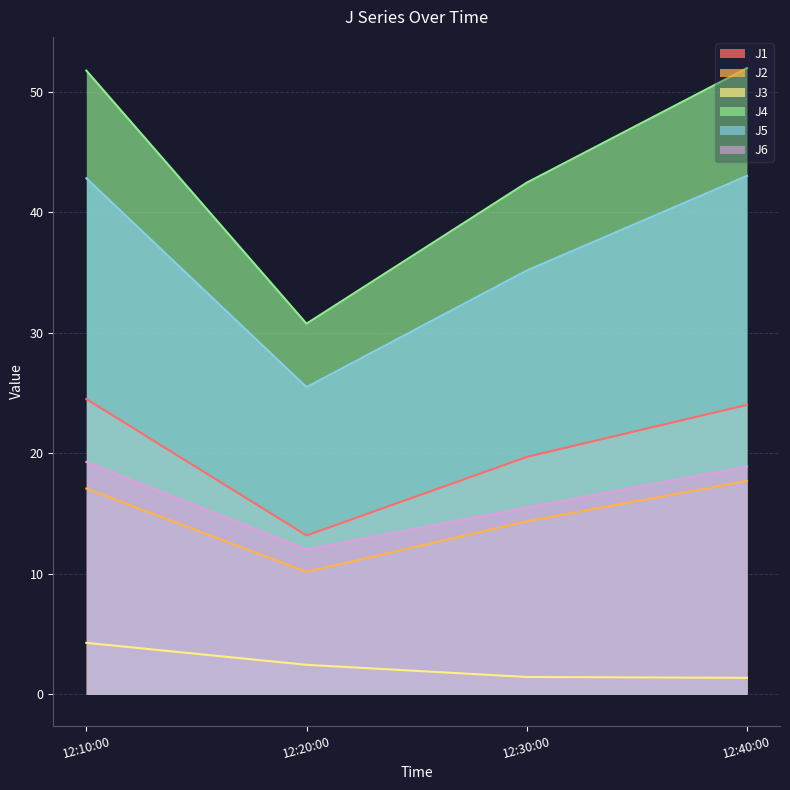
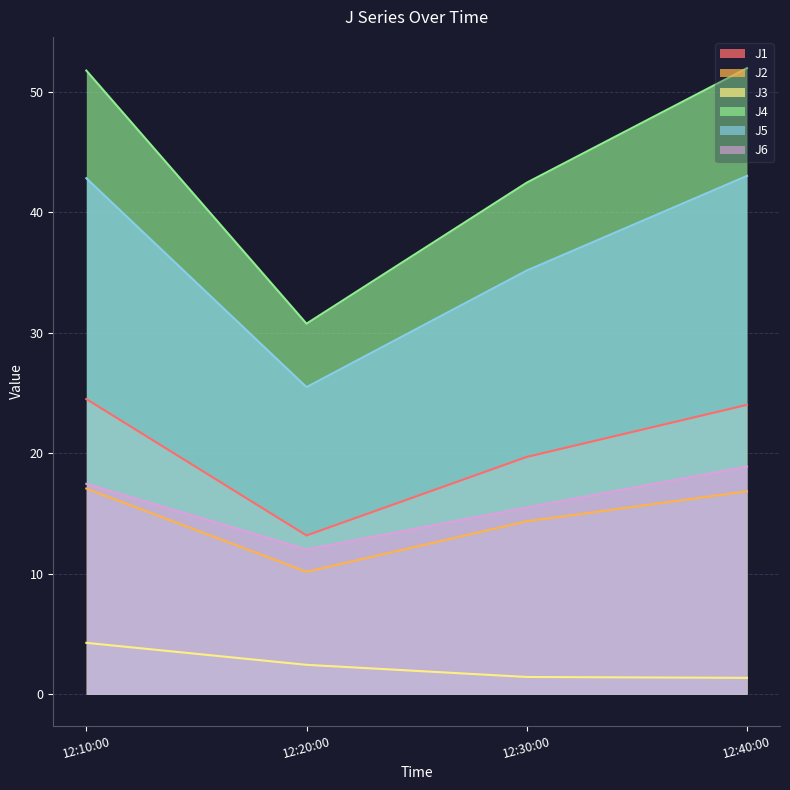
J6, 12:10:00: 19.3 -> 17.5
J2, 12:40:00: 17.7 -> 16.8
